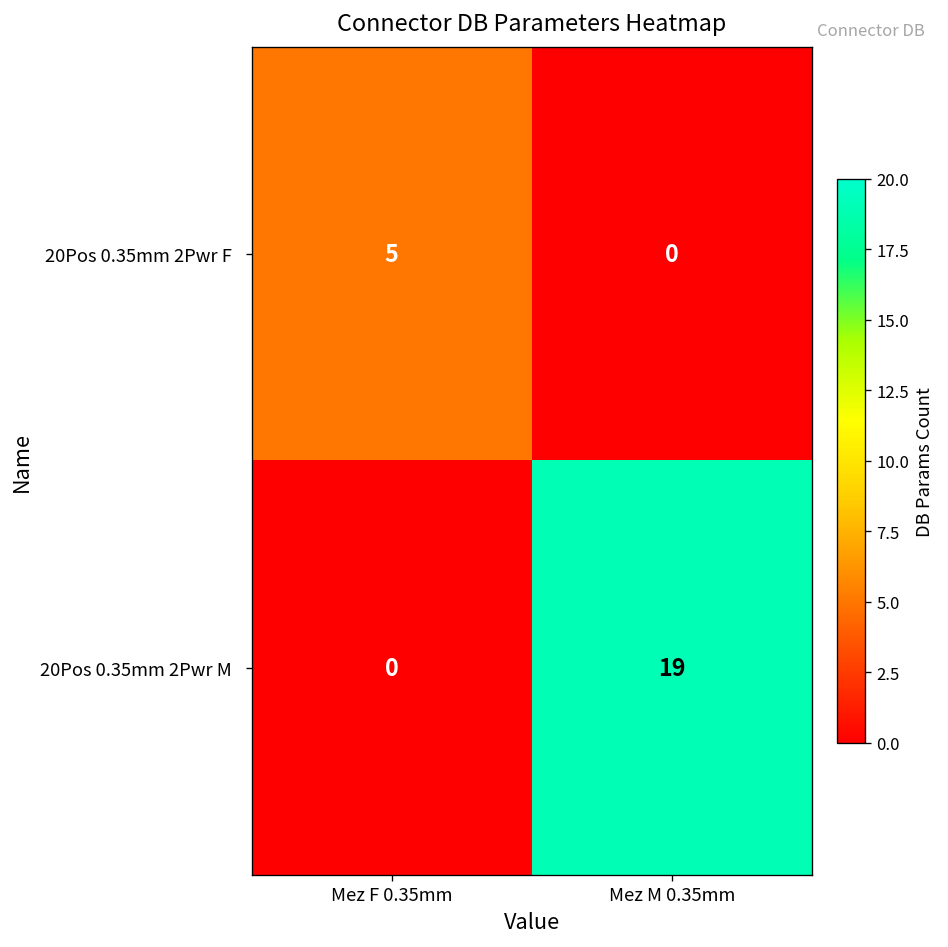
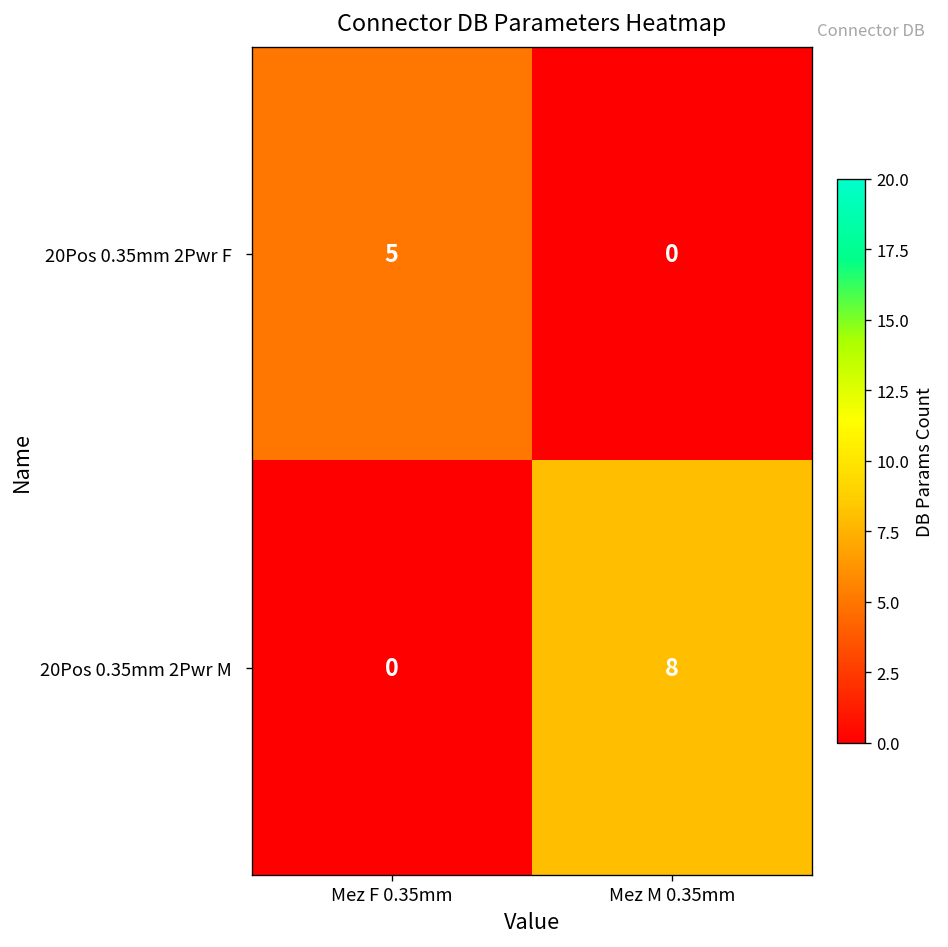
20Pos 0.35mm 2Pwr M, Mez M 0.35mm: 19 -> 8
